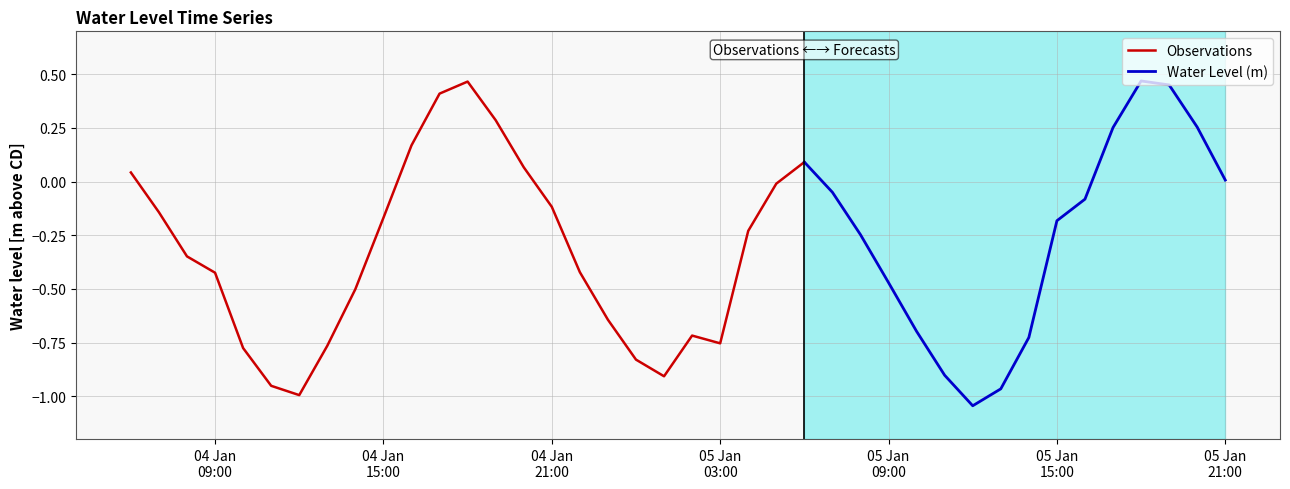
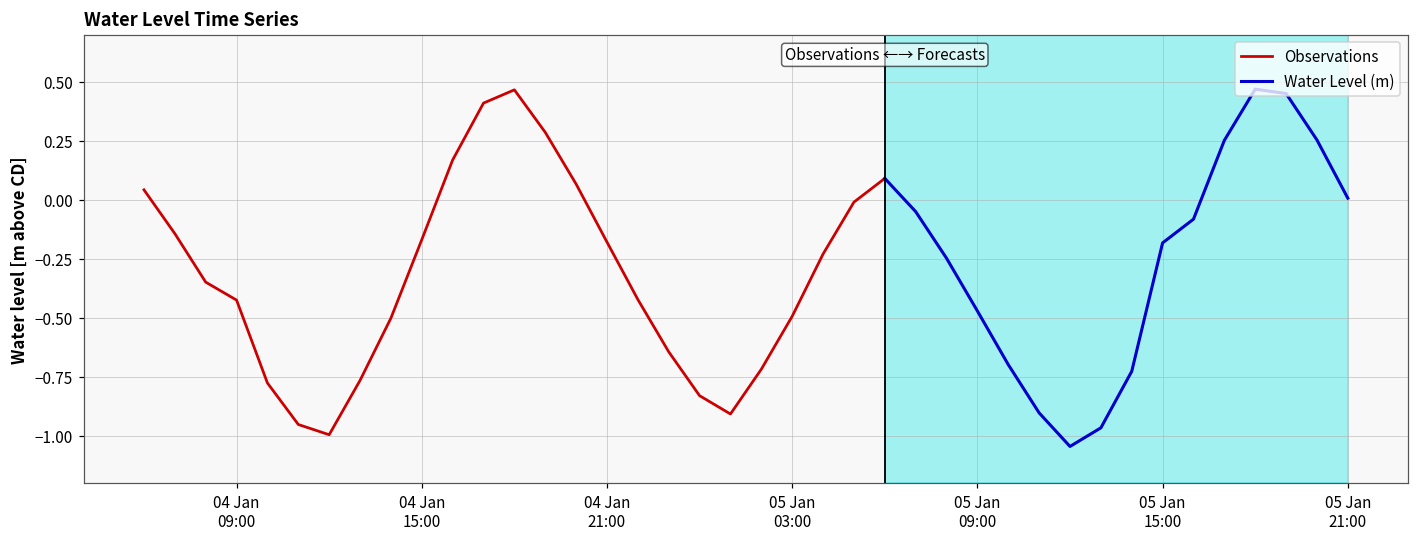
Observations, 04 Jan 21:00: -0.12 -> -0.18
Observations, 05 Jan 03:00: -0.75 -> -0.49
